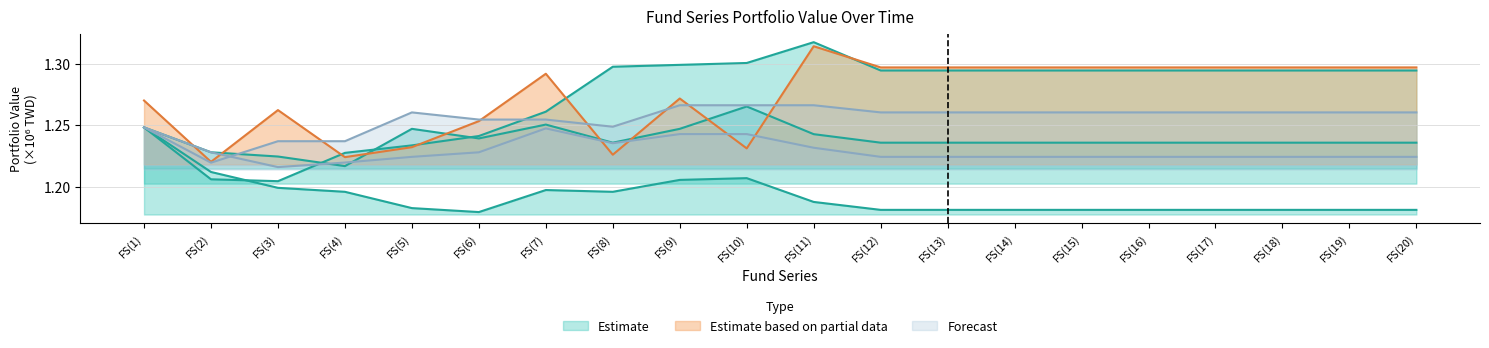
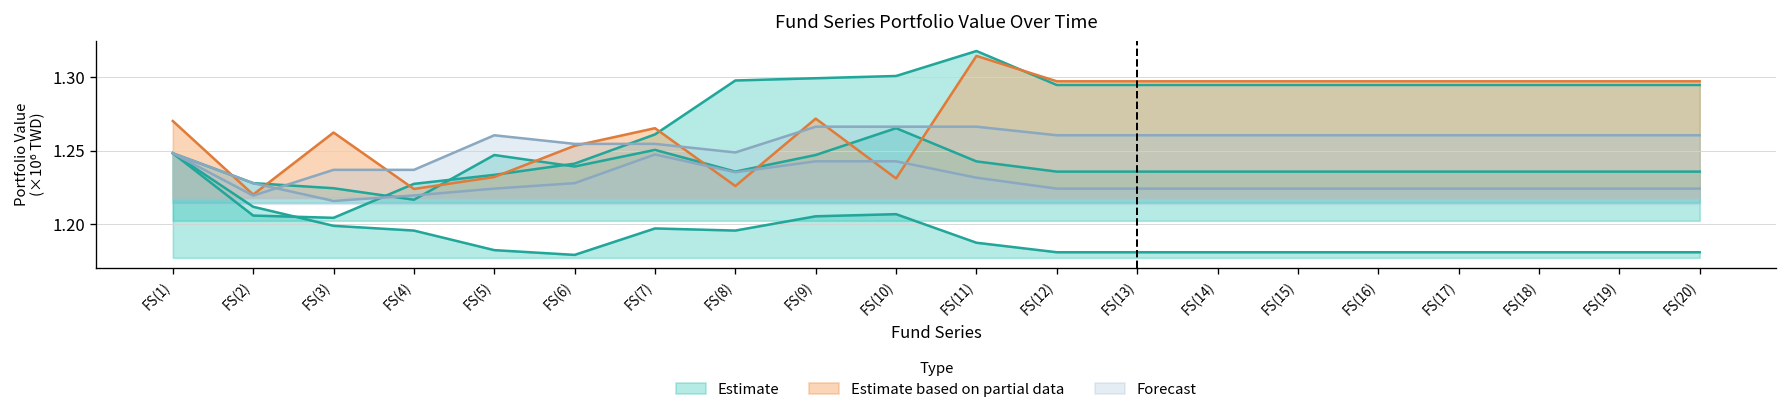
Estimate based on partial data, FS(7): 1.292 -> 1.265
